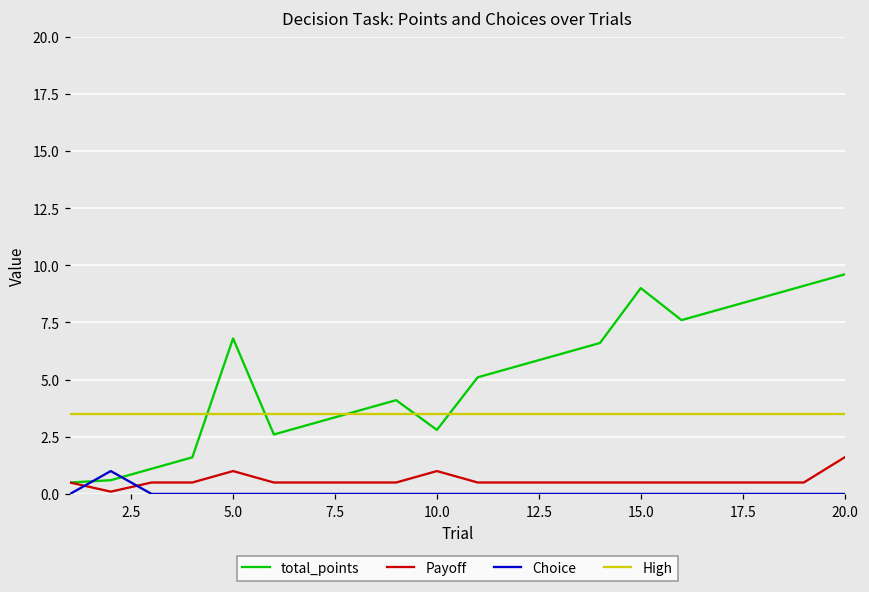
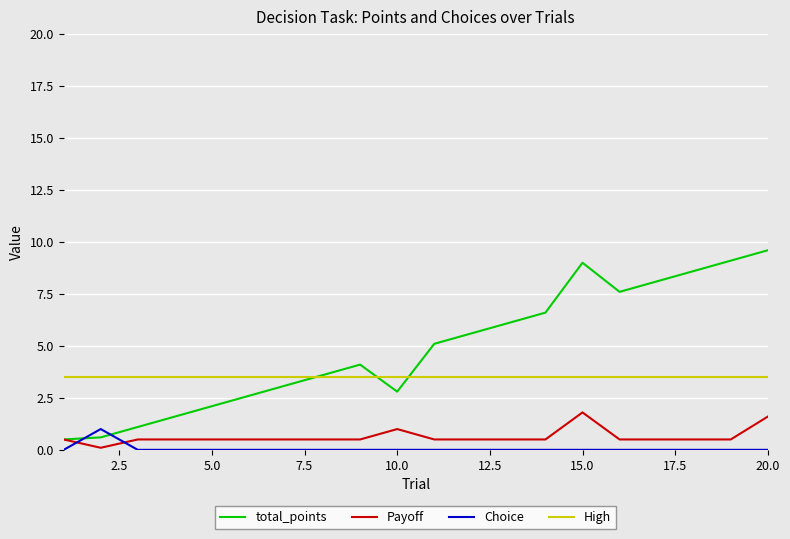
total_points, 5.0: 6.8 -> 2.1
Payoff, 5.0: 1.0 -> 0.5
Payoff, 15.0: 0.5 -> 1.8
